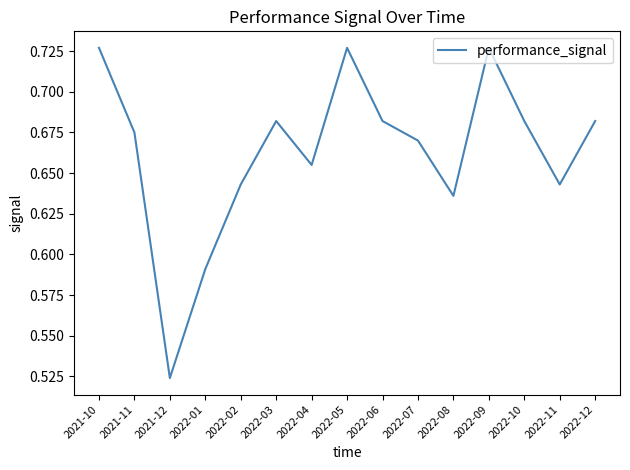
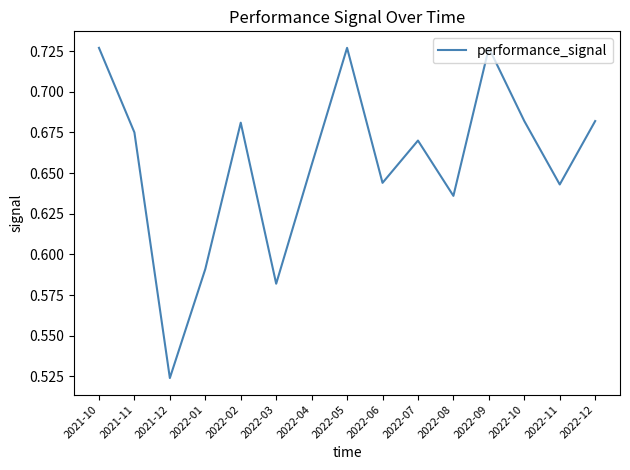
2022-02: 0.643 -> 0.681
2022-03: 0.682 -> 0.582
2022-06: 0.682 -> 0.644
